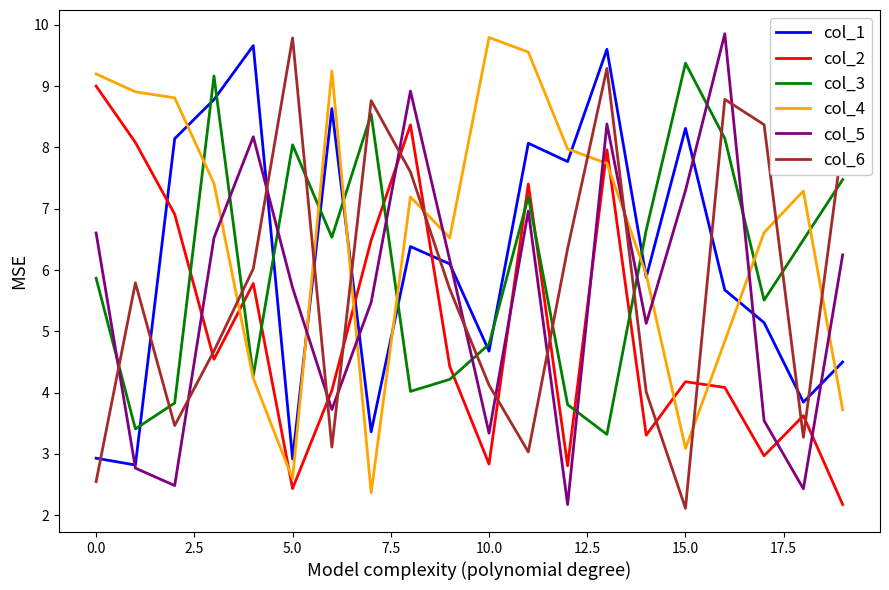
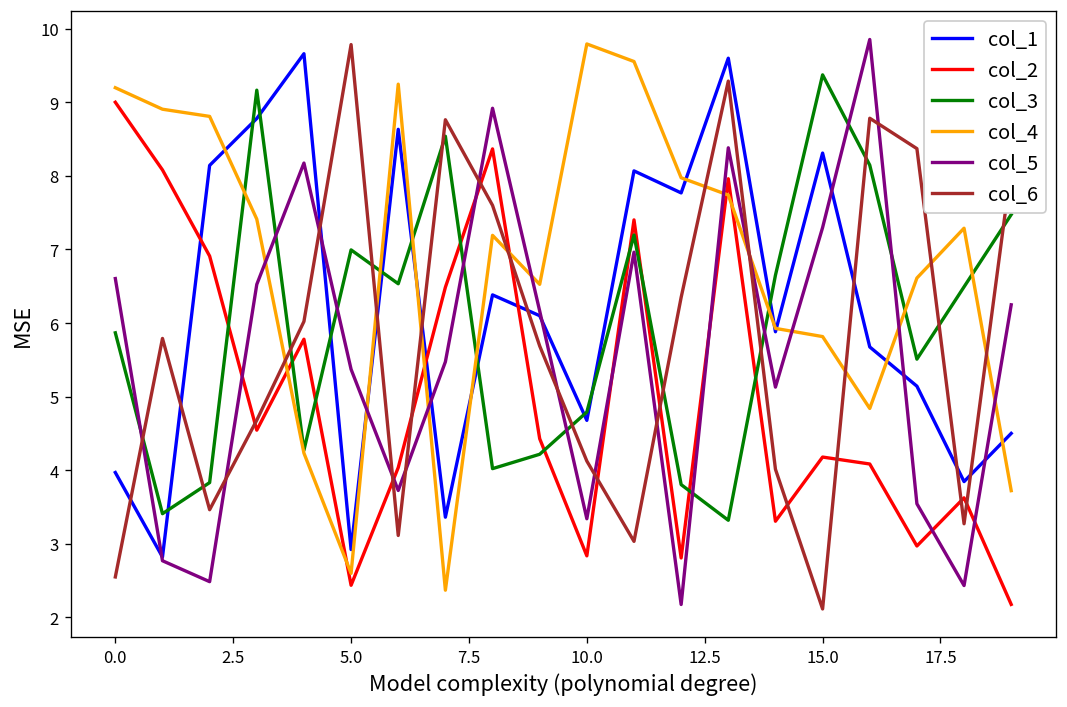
col_1, 0.0: 2.9 -> 4.0
col_3, 5.0: 8.0 -> 7.0
col_5, 5.0: 5.7 -> 5.4
col_4, 15.0: 3.1 -> 5.8
